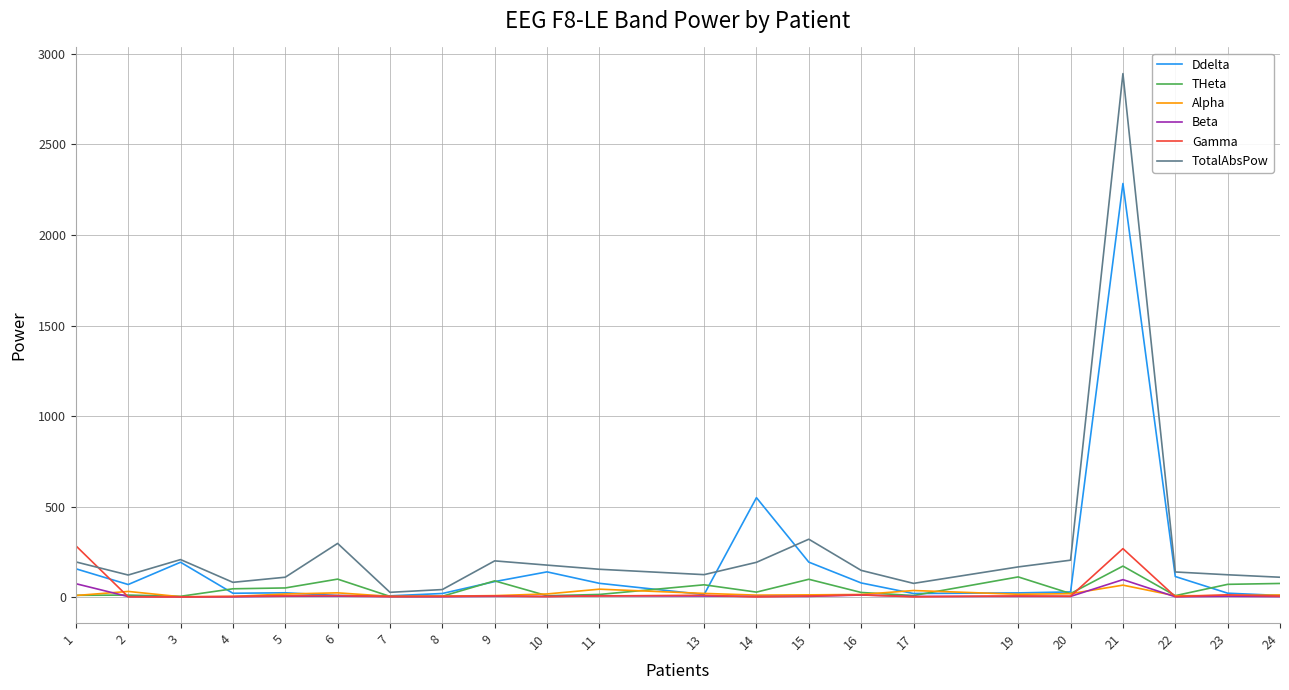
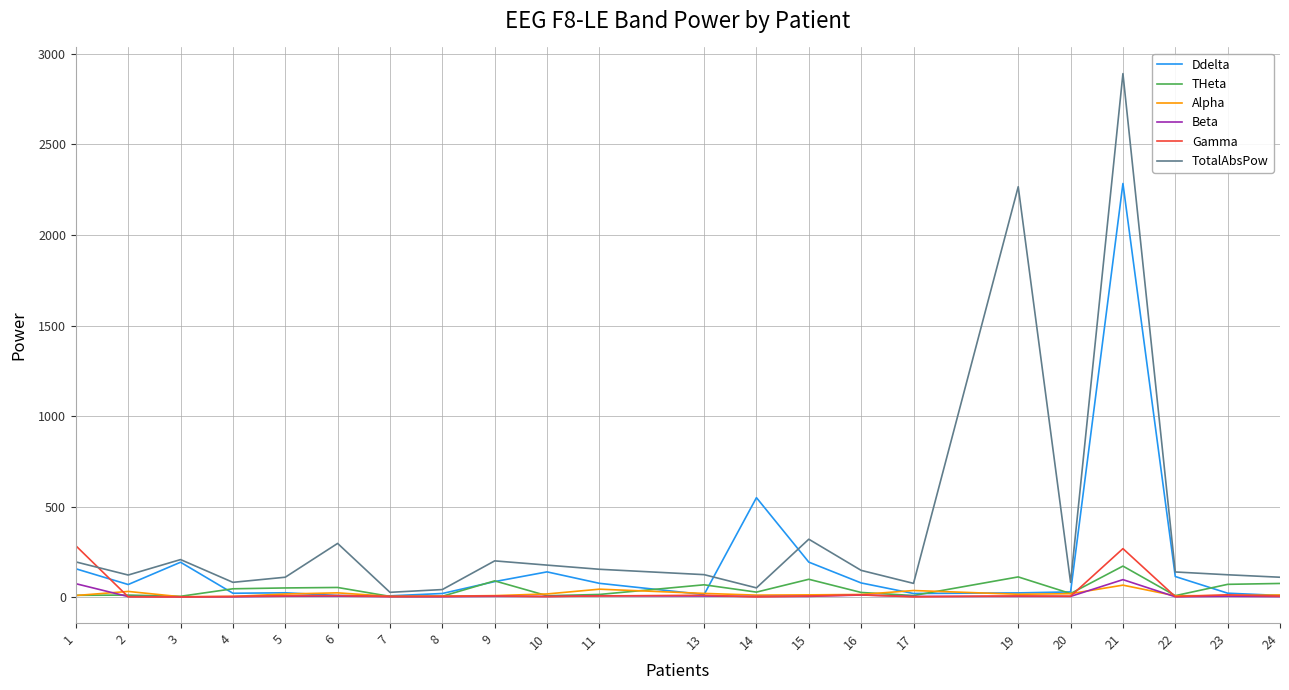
THeta, 6: 100 -> 50
TotalAbsPow, 14: 190 -> 50
TotalAbsPow, 19: 170 -> 2270
TotalAbsPow, 20: 210 -> 80
